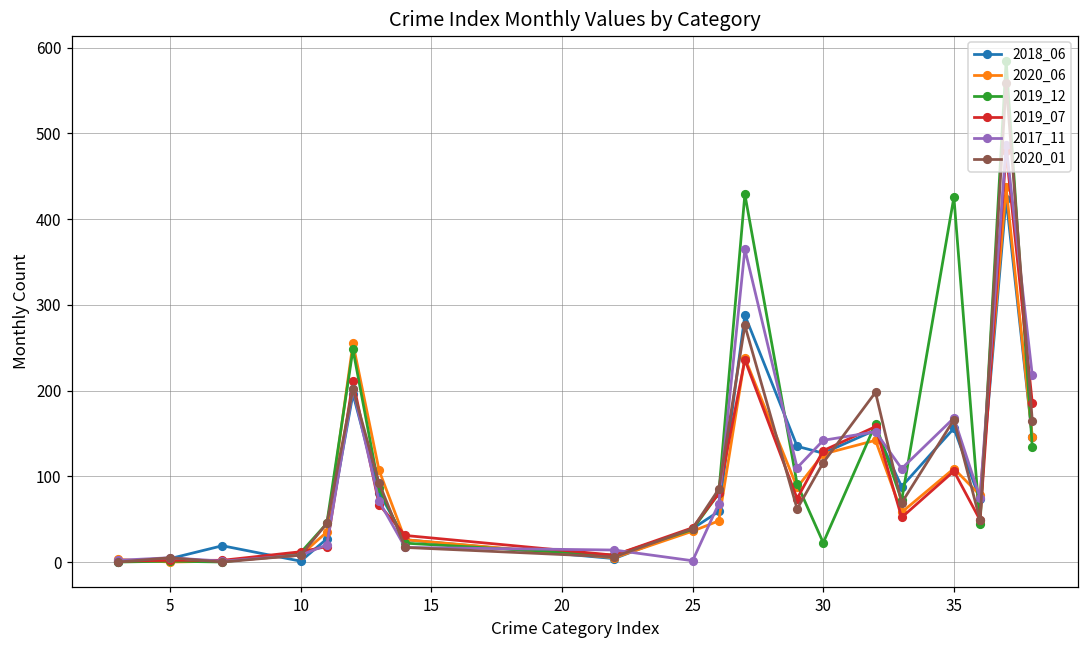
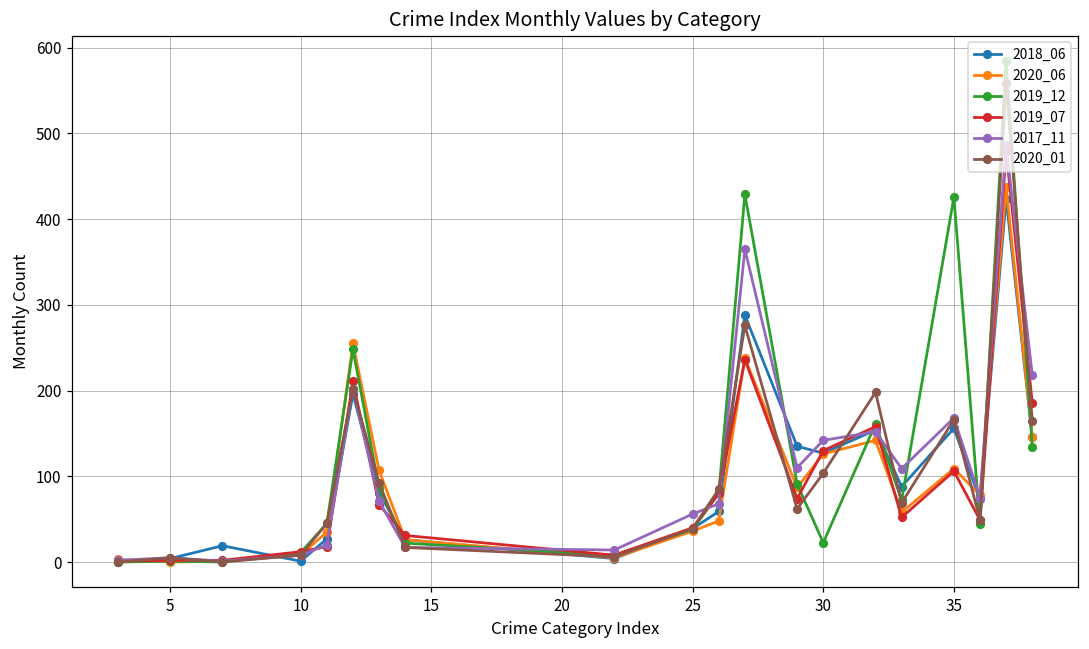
2017_11, 25: 0 -> 60
2020_01, 30: 120 -> 100
